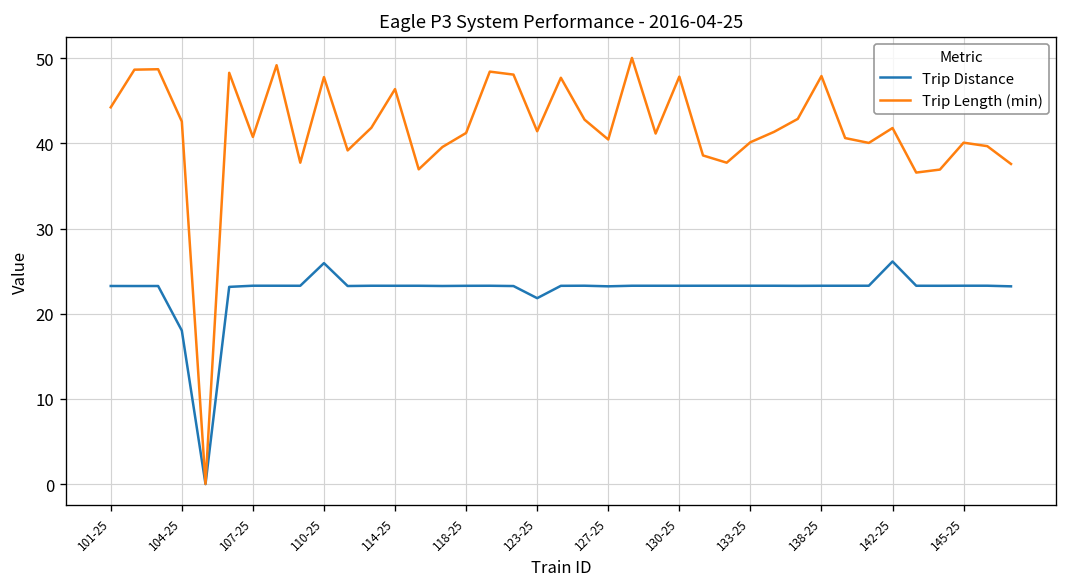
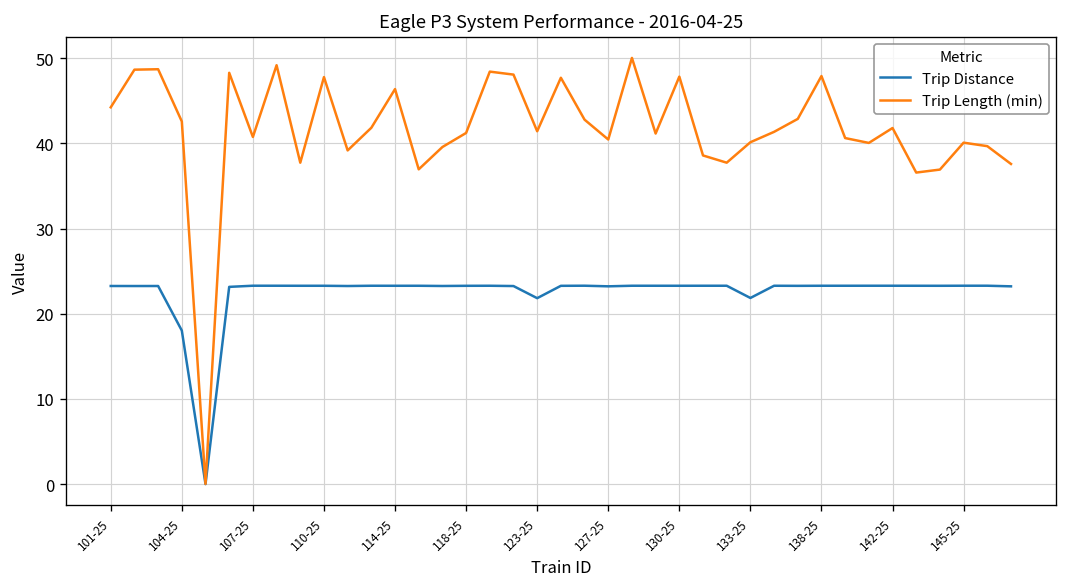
Trip Distance, 110-25: 26 -> 23
Trip Distance, 133-25: 23 -> 22
Trip Distance, 142-25: 26 -> 23
